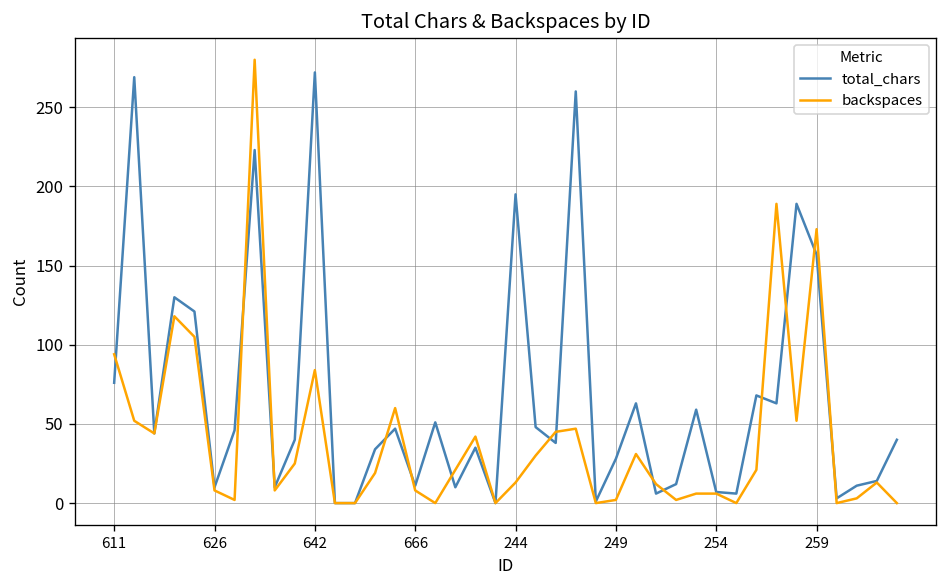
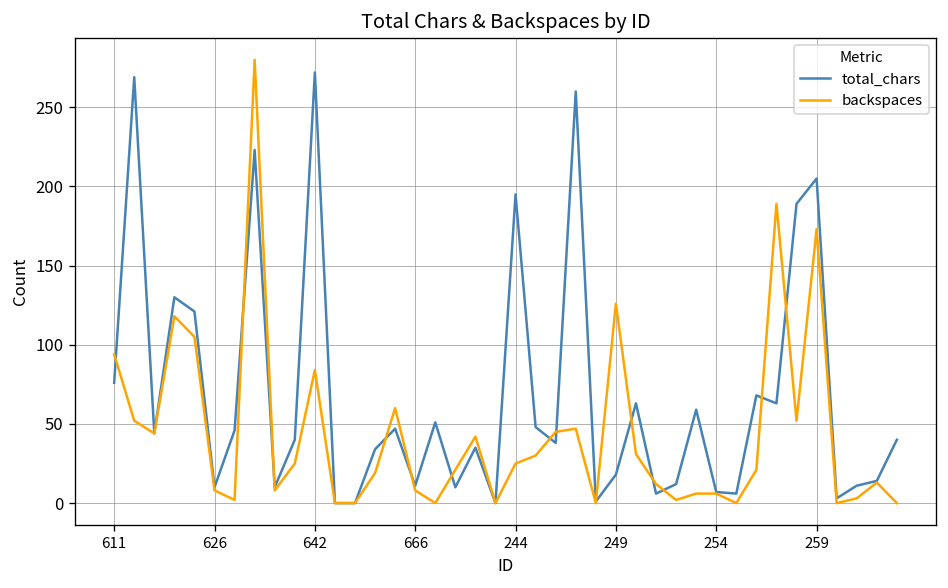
backspaces, 244: 13 -> 25
total_chars, 249: 28 -> 18
backspaces, 249: 2 -> 126
total_chars, 259: 157 -> 205
